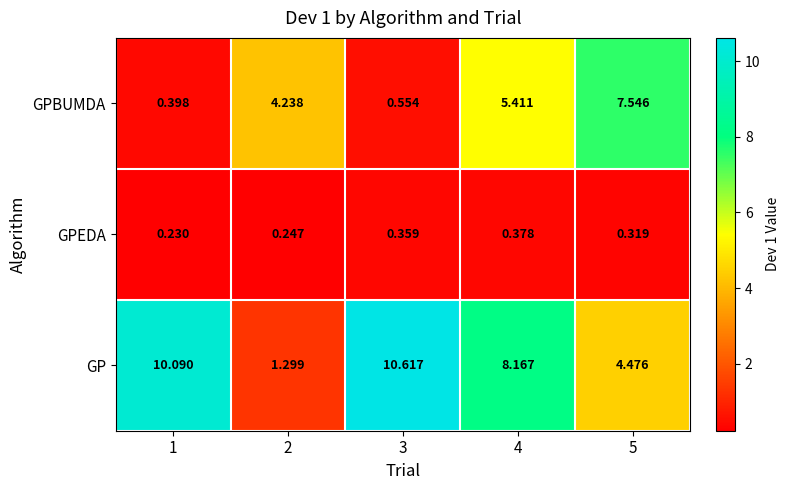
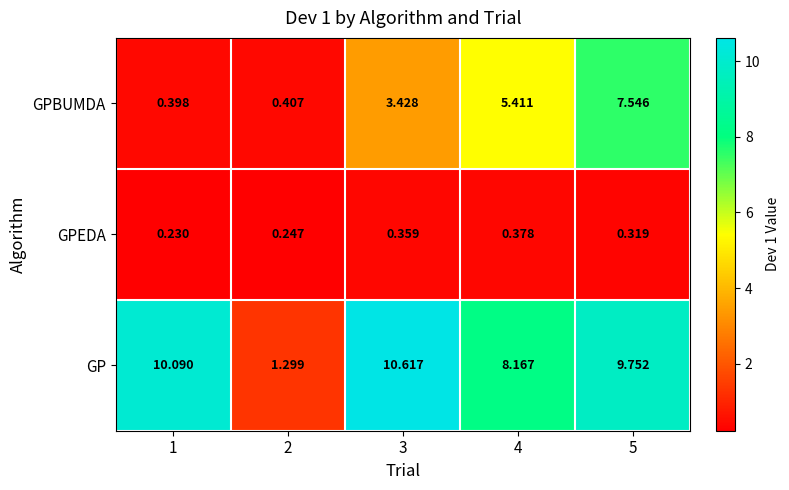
GPBUMDA, 2: 4.238 -> 0.407
GPBUMDA, 3: 0.554 -> 3.428
GP, 5: 4.476 -> 9.752
